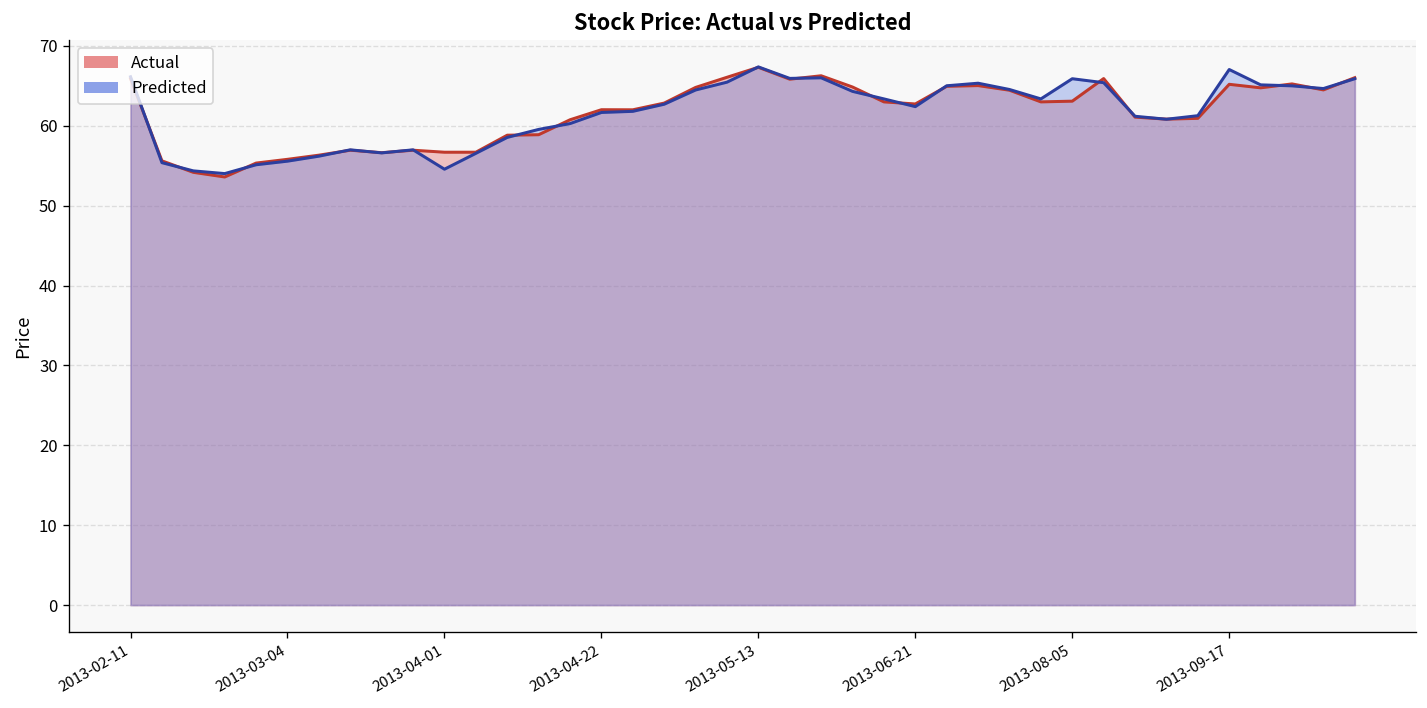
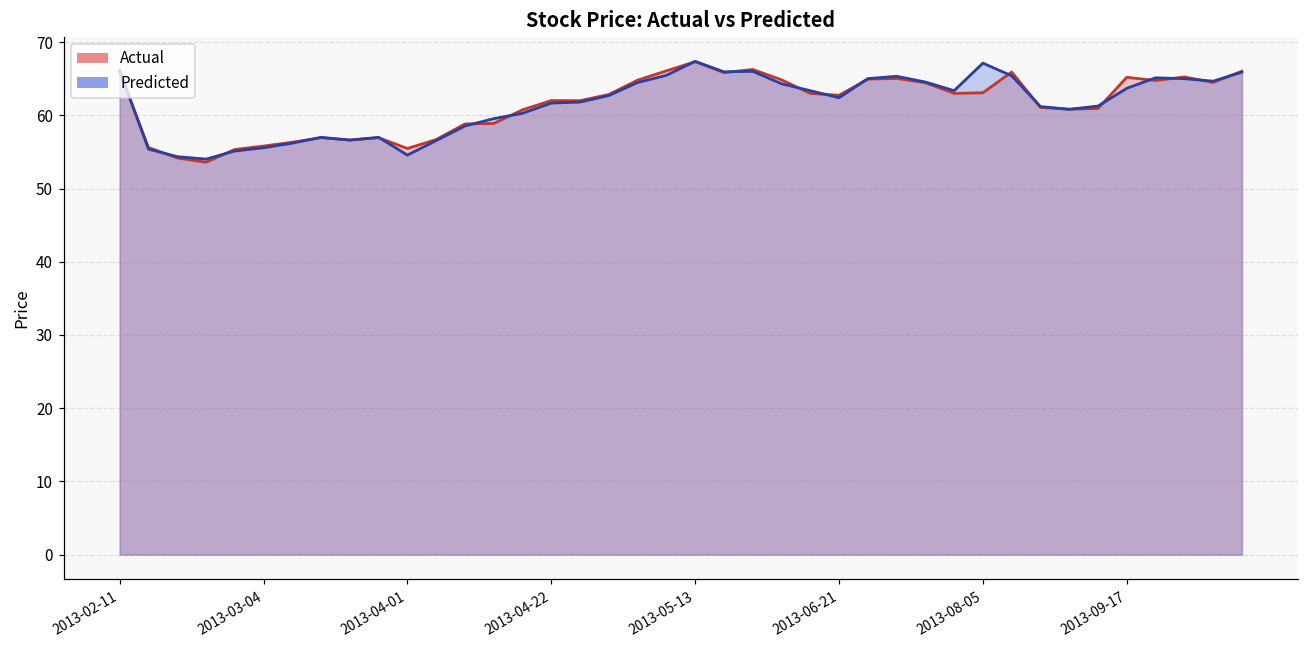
Actual, 2013-04-01: 57 -> 55
Predicted, 2013-08-05: 66 -> 67
Predicted, 2013-09-17: 67 -> 64
